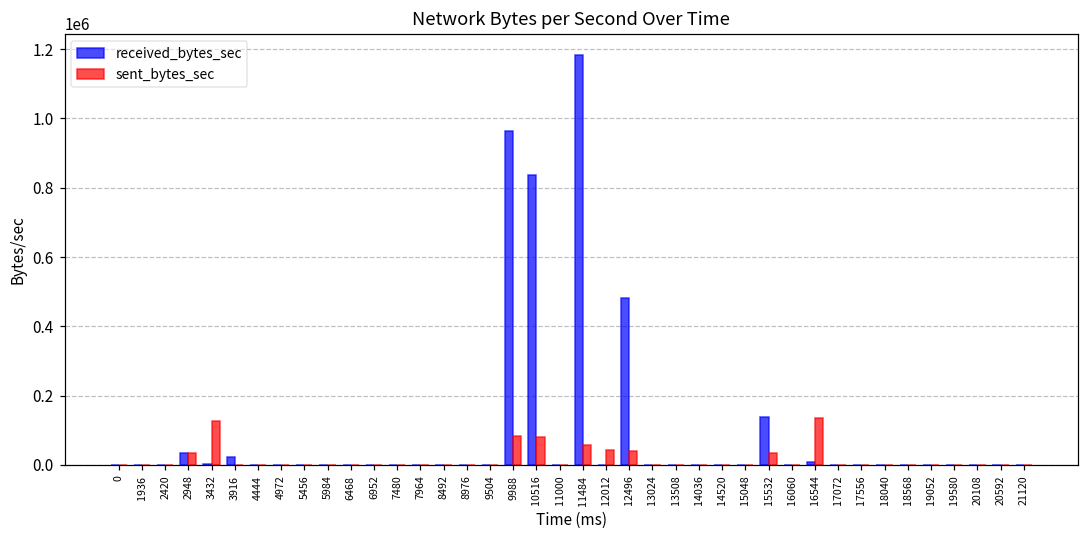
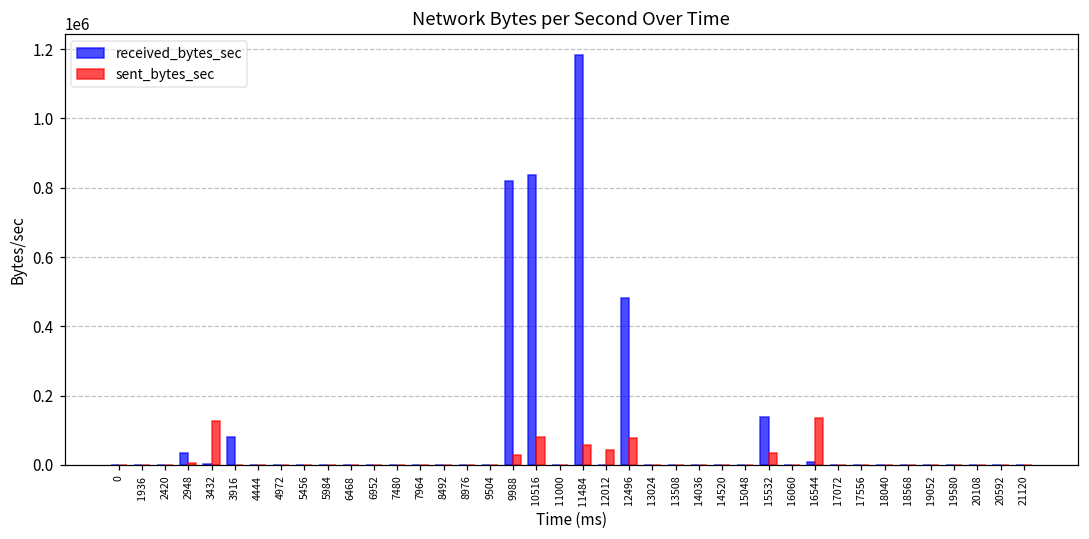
sent_bytes_sec, 2948: 30000 -> 10000
received_bytes_sec, 3916: 20000 -> 80000
received_bytes_sec, 9988: 960000 -> 820000
sent_bytes_sec, 9988: 80000 -> 30000
sent_bytes_sec, 12496: 40000 -> 80000
